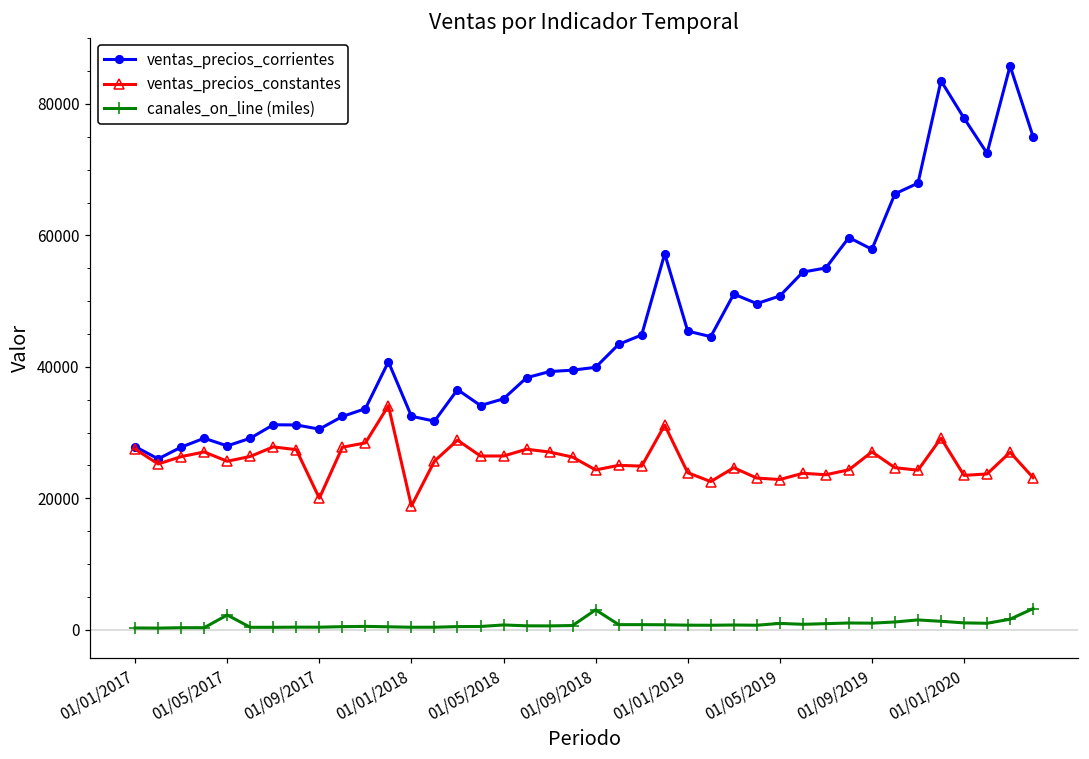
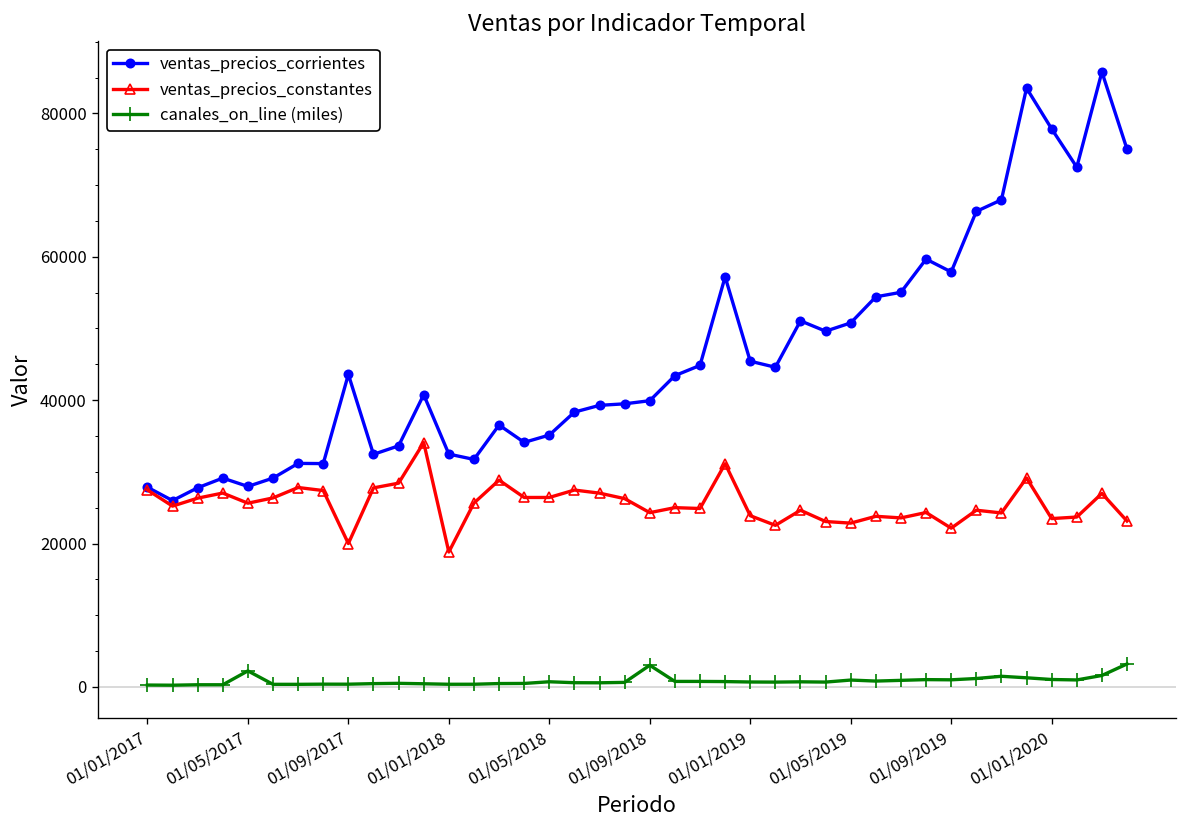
ventas_precios_corrientes, 01/09/2017: 31000 -> 44000
ventas_precios_constantes, 01/09/2019: 27000 -> 22000
